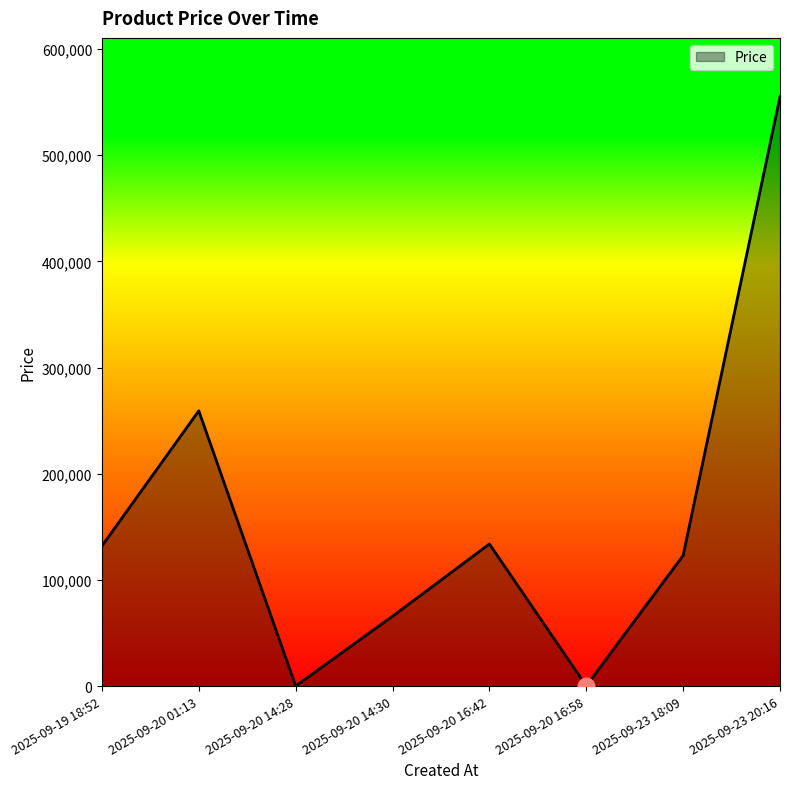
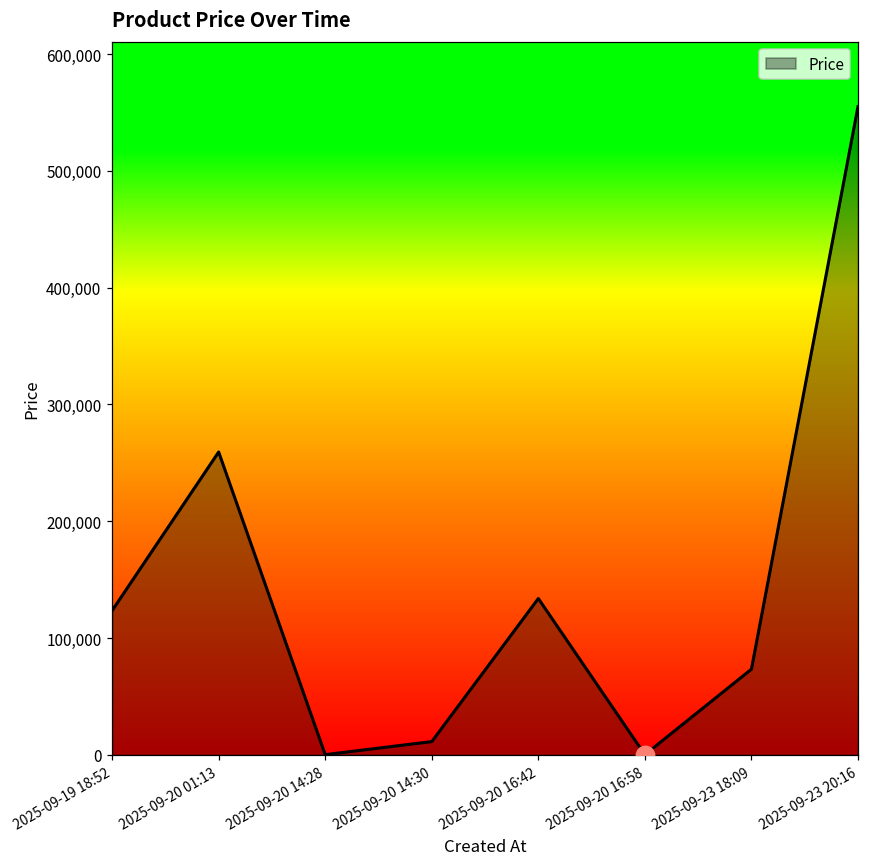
Price, 2025-09-19 18:52: 132,000 -> 123,000
Price, 2025-09-20 14:30: 66,000 -> 11,000
Price, 2025-09-23 18:09: 123,000 -> 73,000
